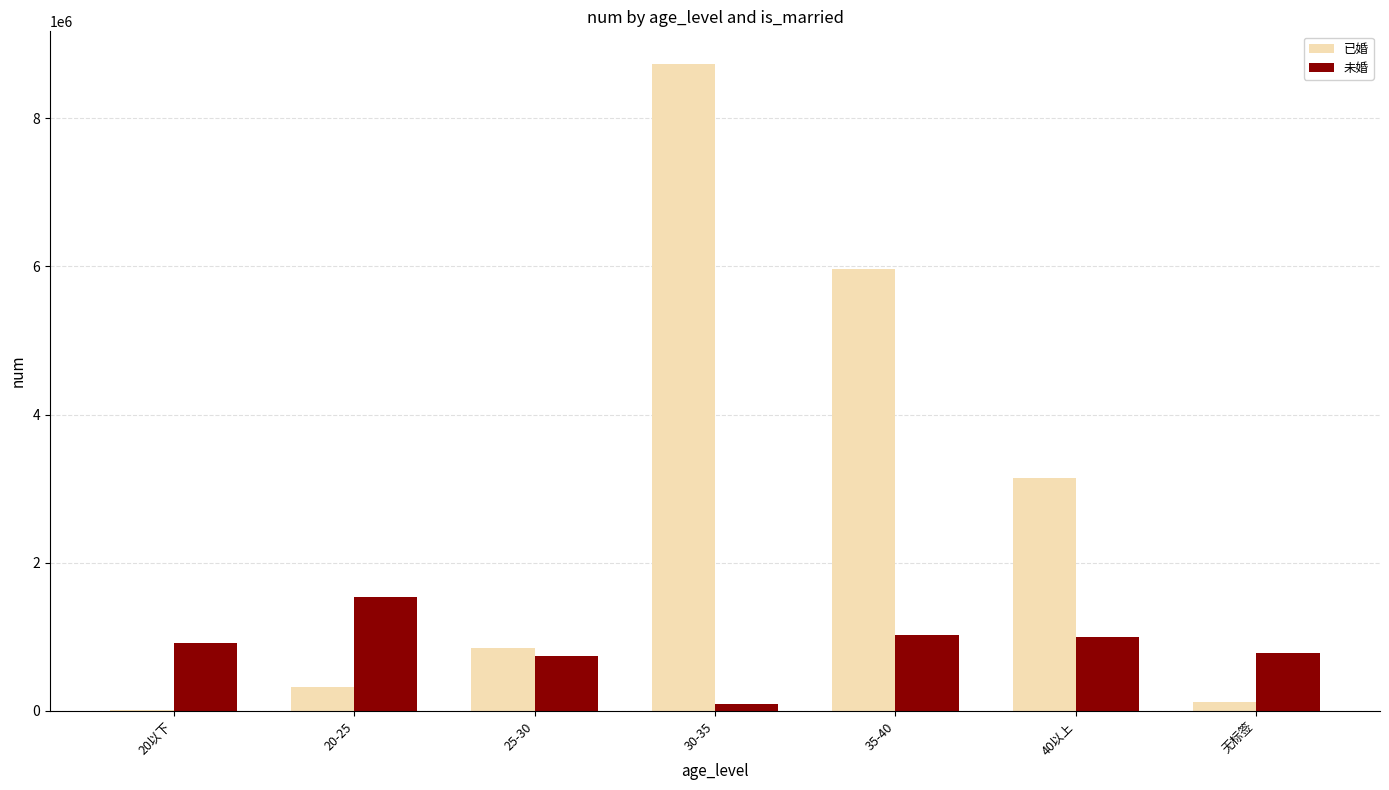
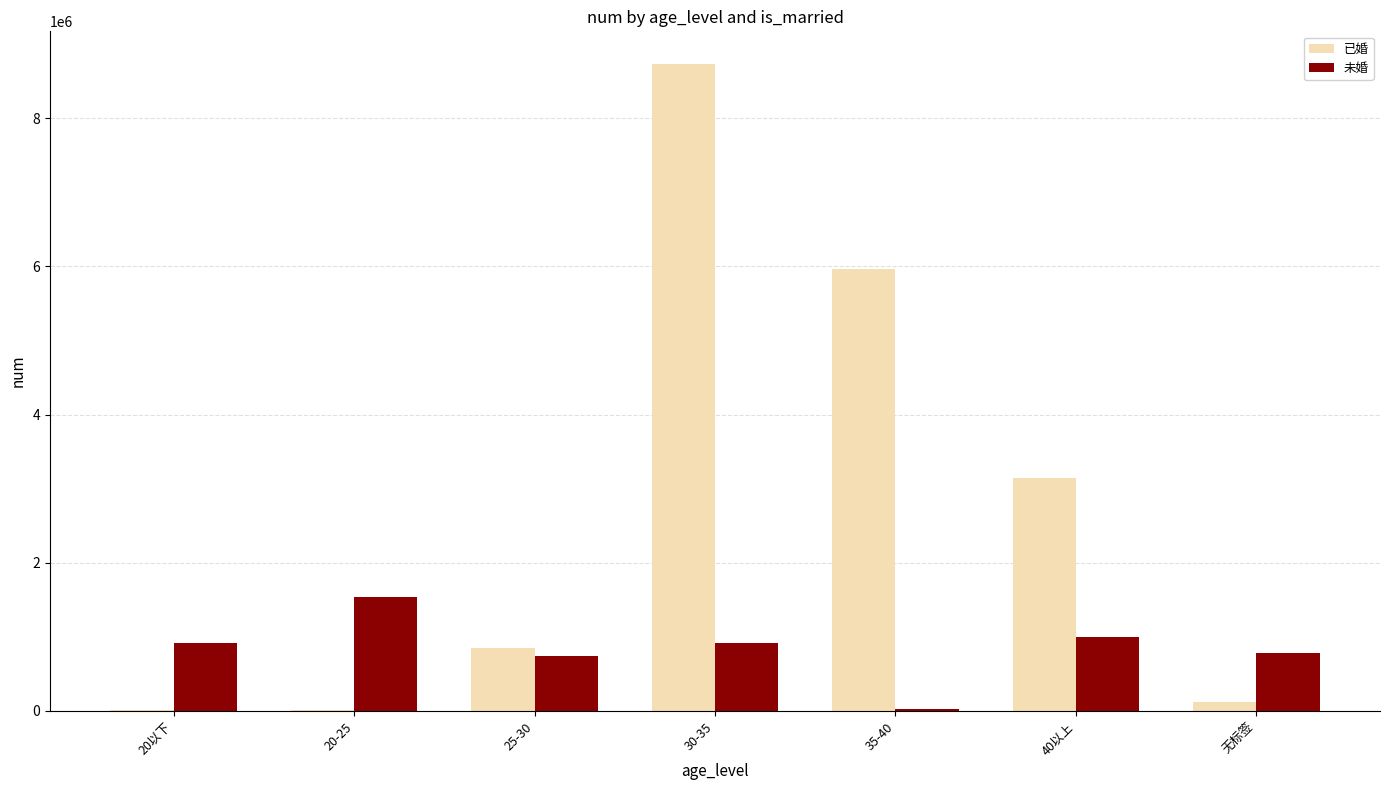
已婚, 20-25: 300000 -> 0
未婚, 30-35: 100000 -> 900000
未婚, 35-40: 1000000 -> 0
